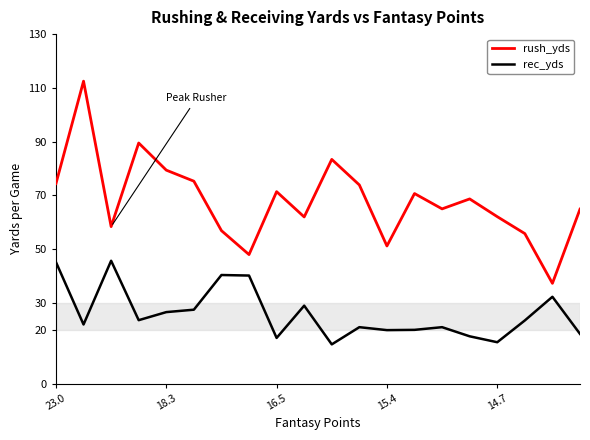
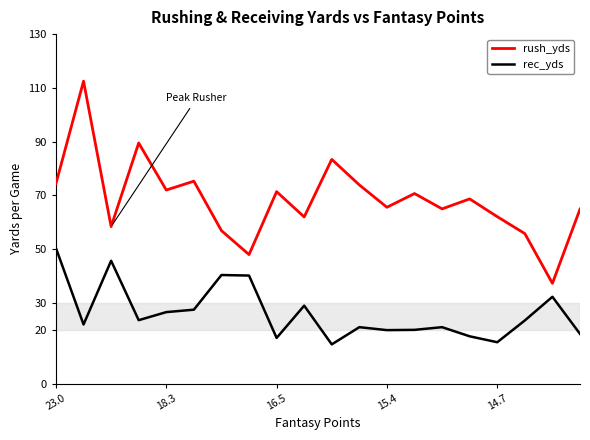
rec_yds, 23.0: 45 -> 50
rush_yds, 18.3: 79 -> 72
rush_yds, 15.4: 51 -> 66
